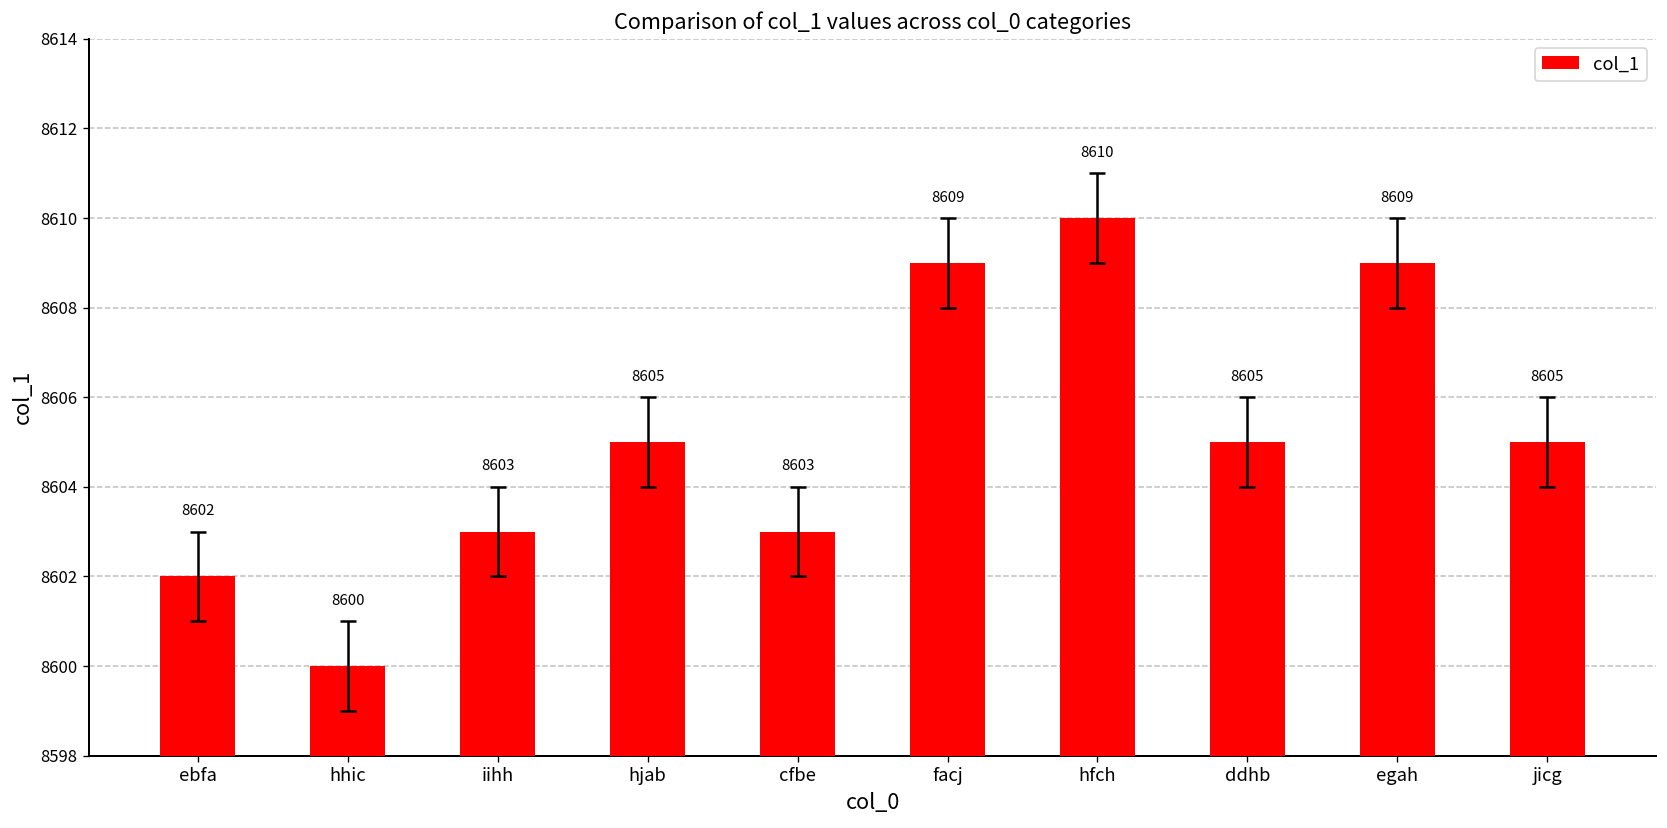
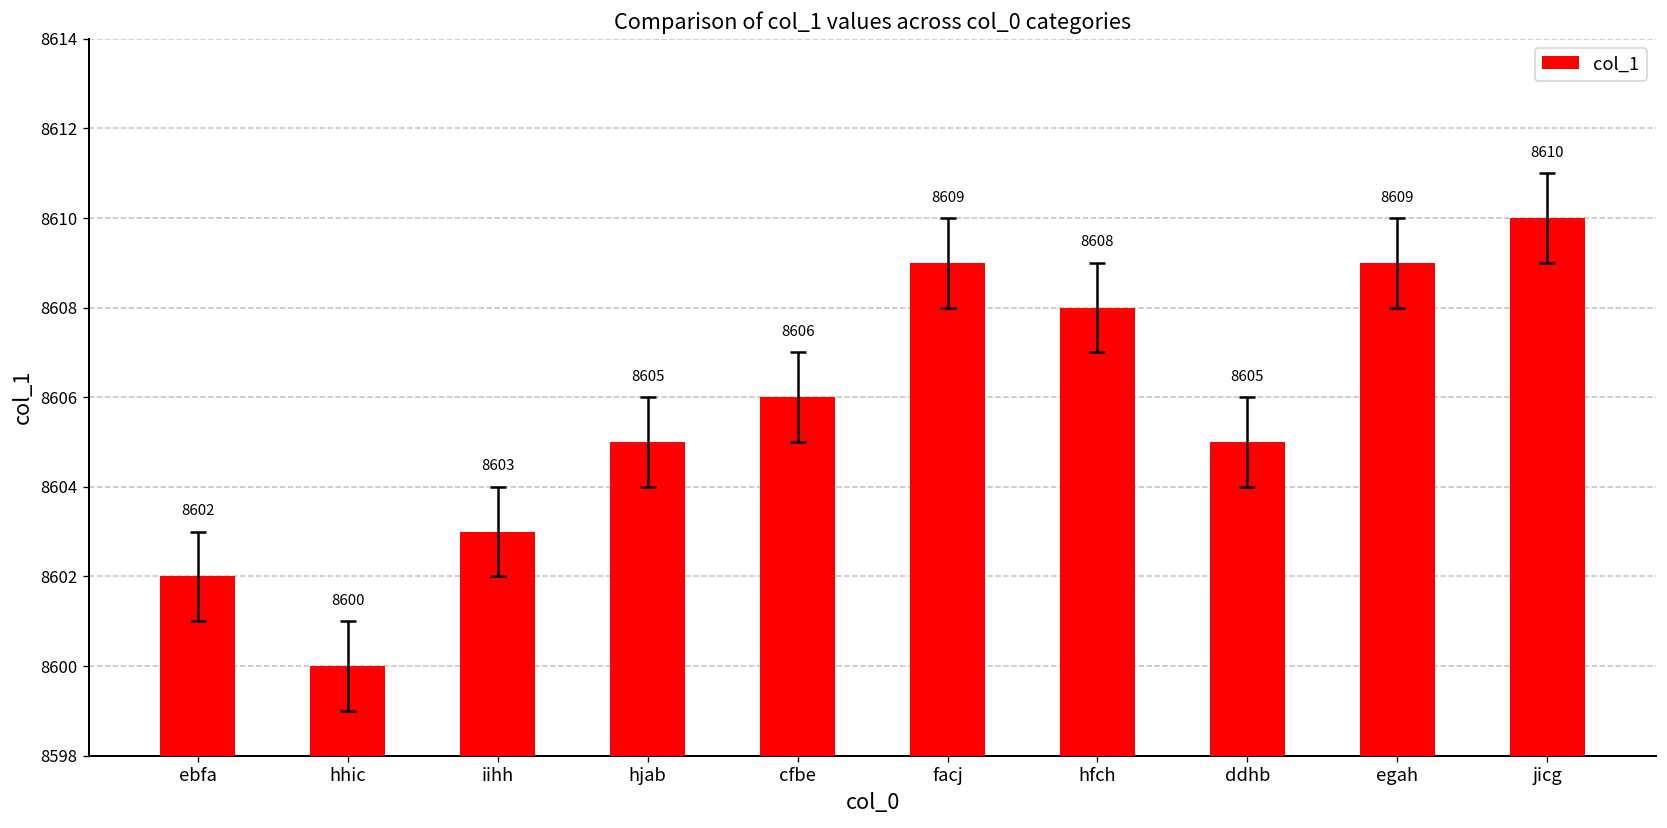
col_1, cfbe: 8603 -> 8606
col_1, hfch: 8610 -> 8608
col_1, jicg: 8605 -> 8610
